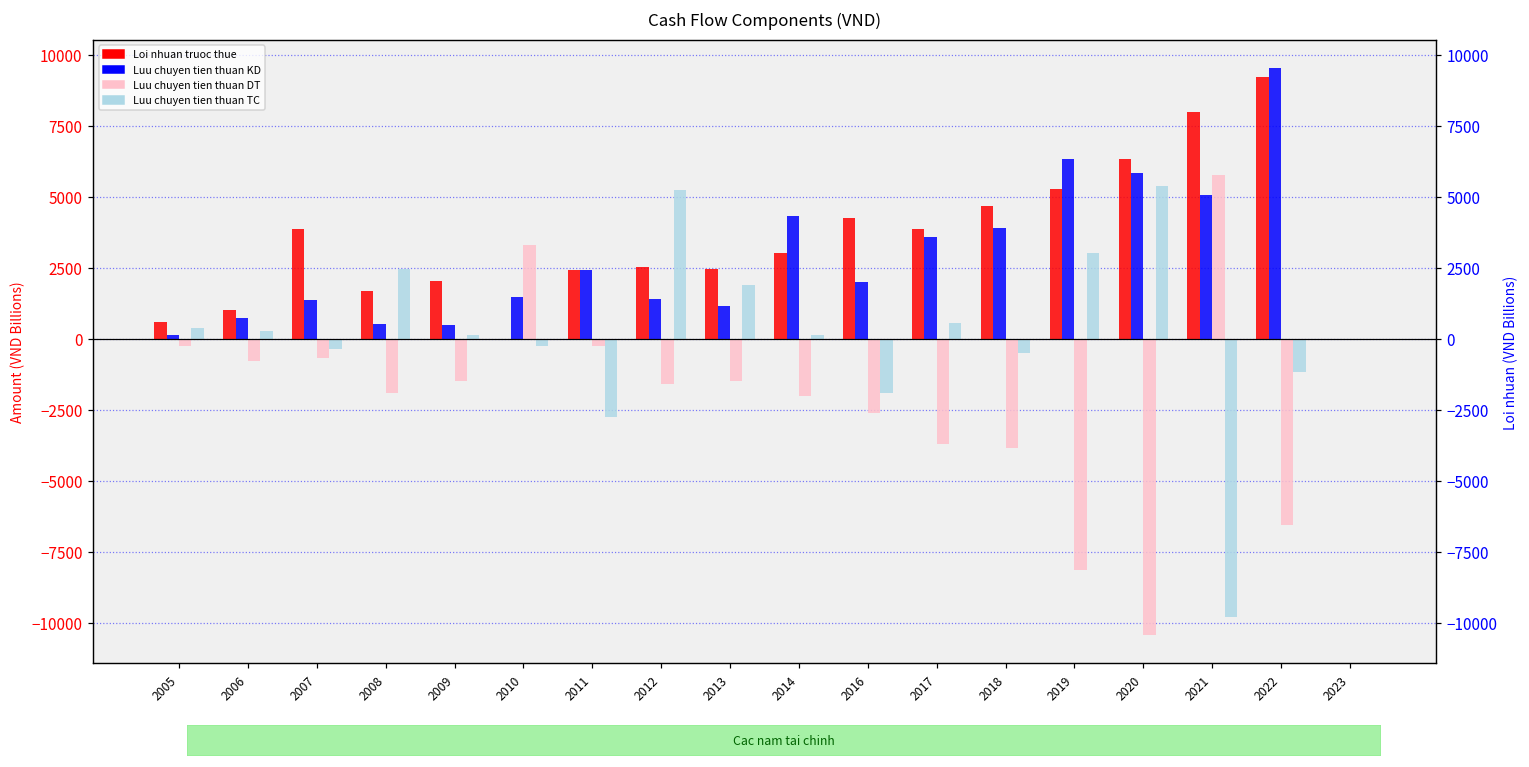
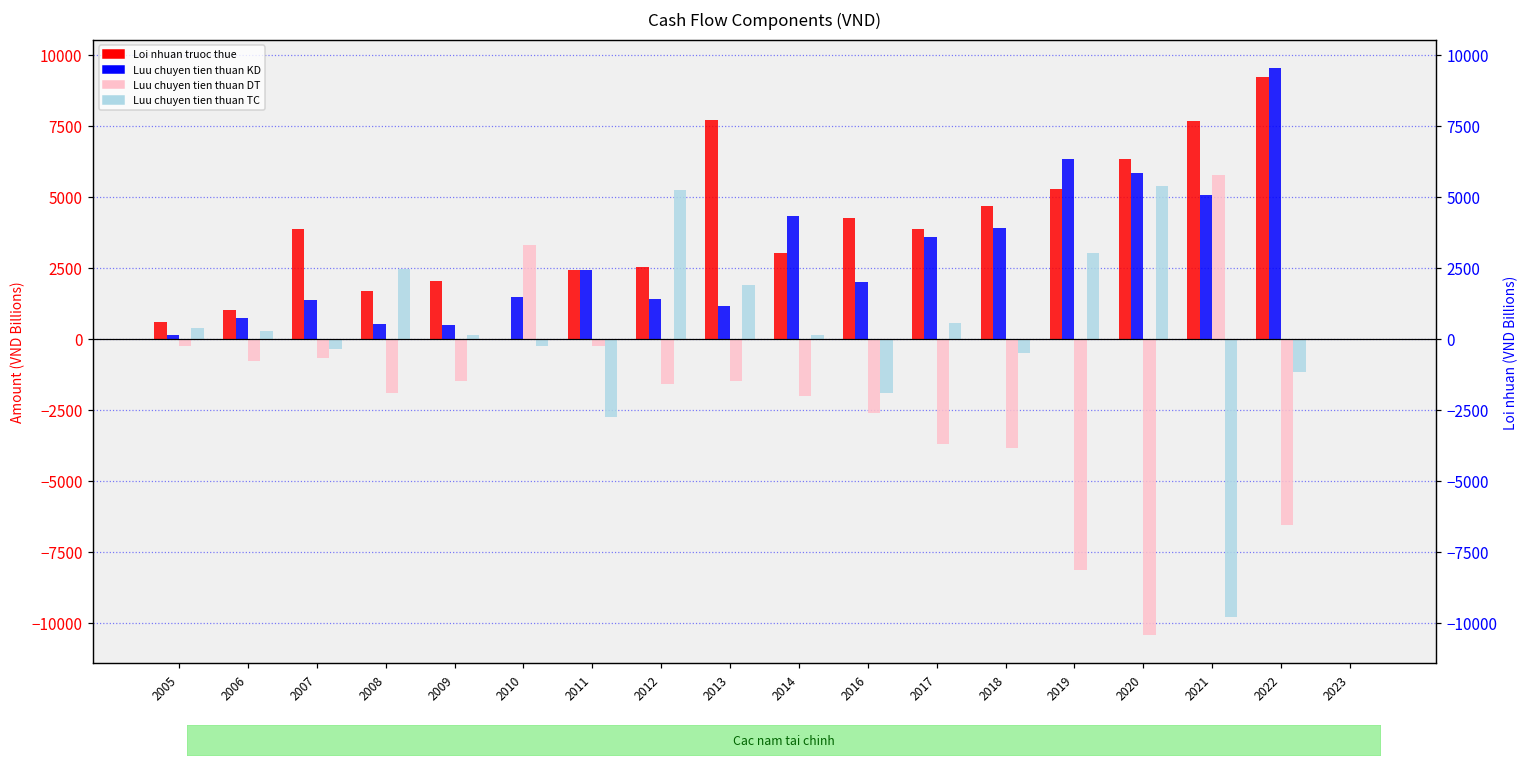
Loi nhuan truoc thue, 2013: 2500 -> 7700
Loi nhuan truoc thue, 2021: 8000 -> 7700
